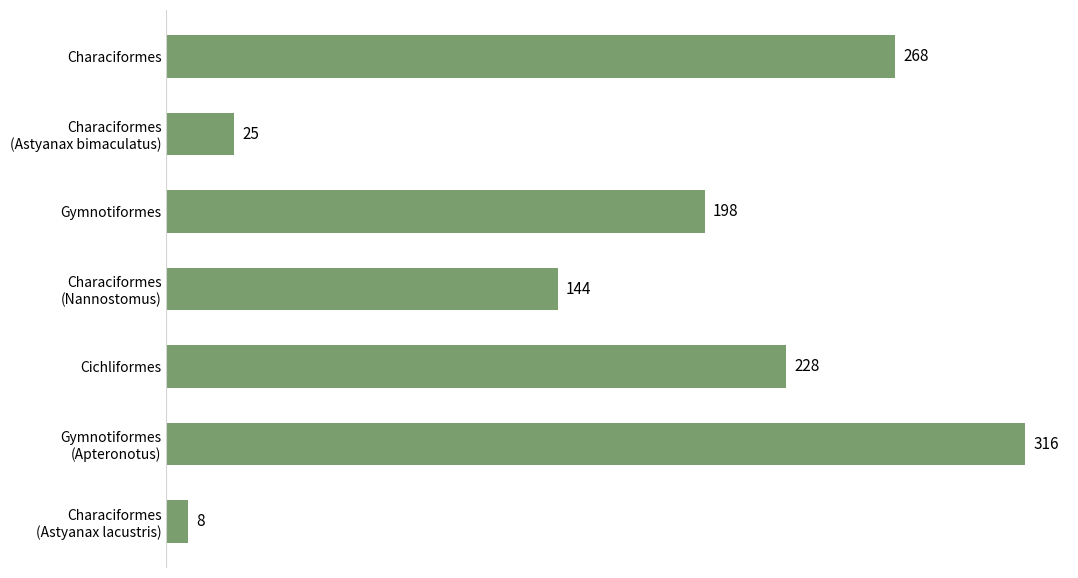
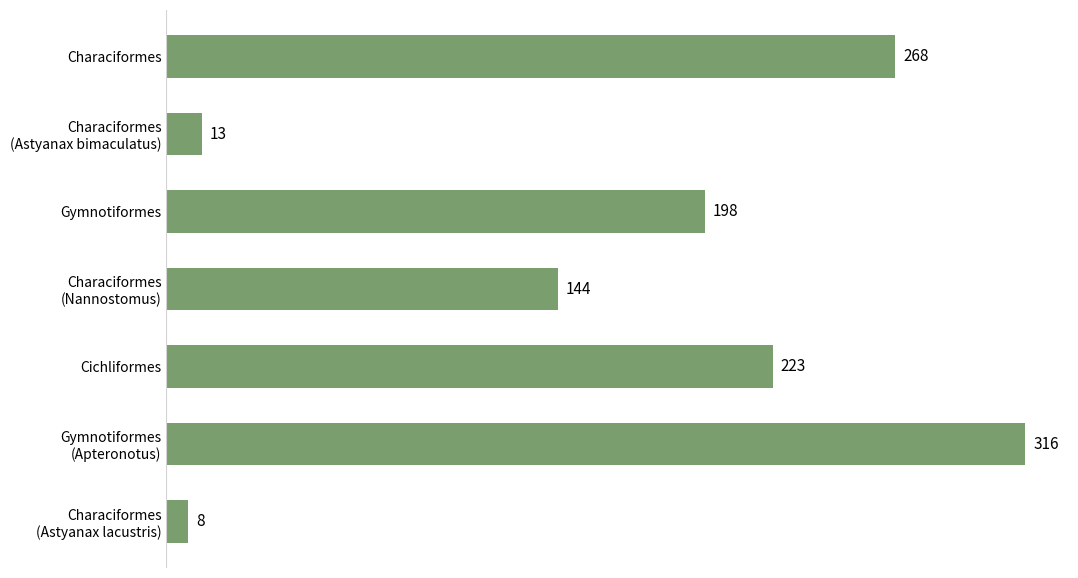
Characiformes (Astyanax bimaculatus): 25 -> 13
Cichliformes: 228 -> 223
